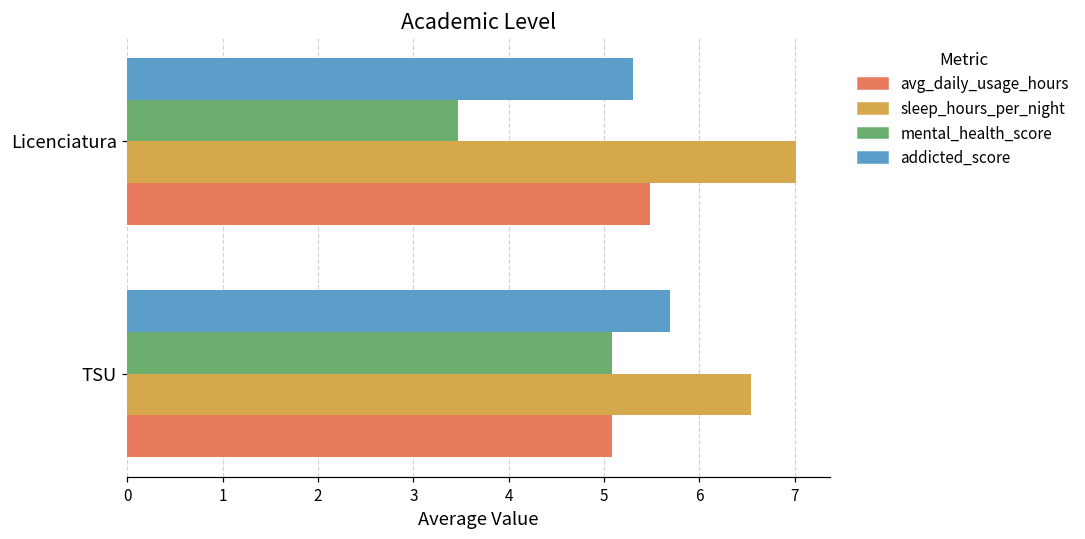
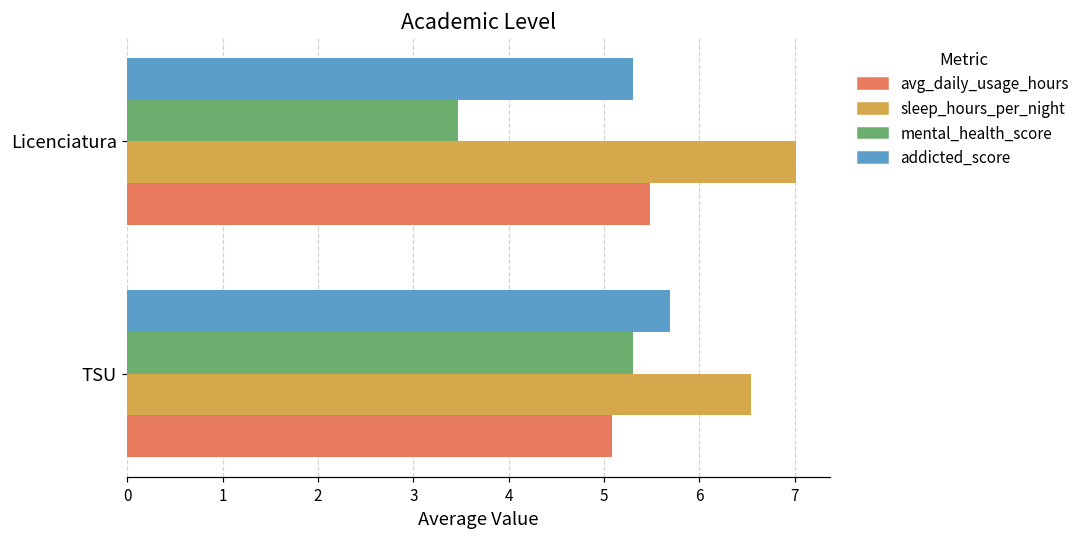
mental_health_score, TSU: 5.1 -> 5.3
